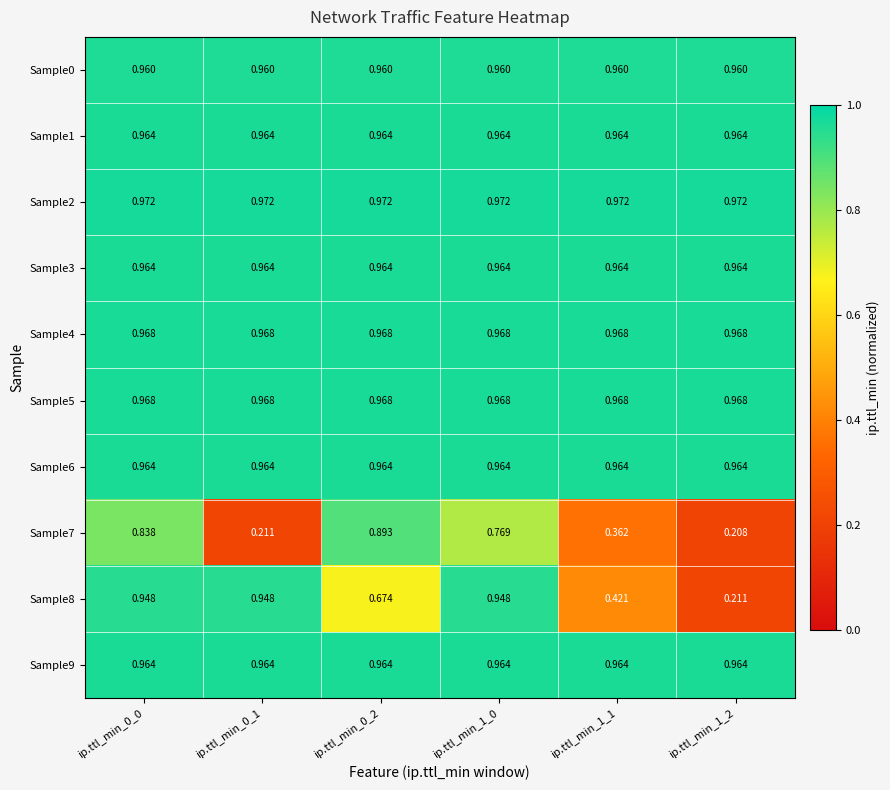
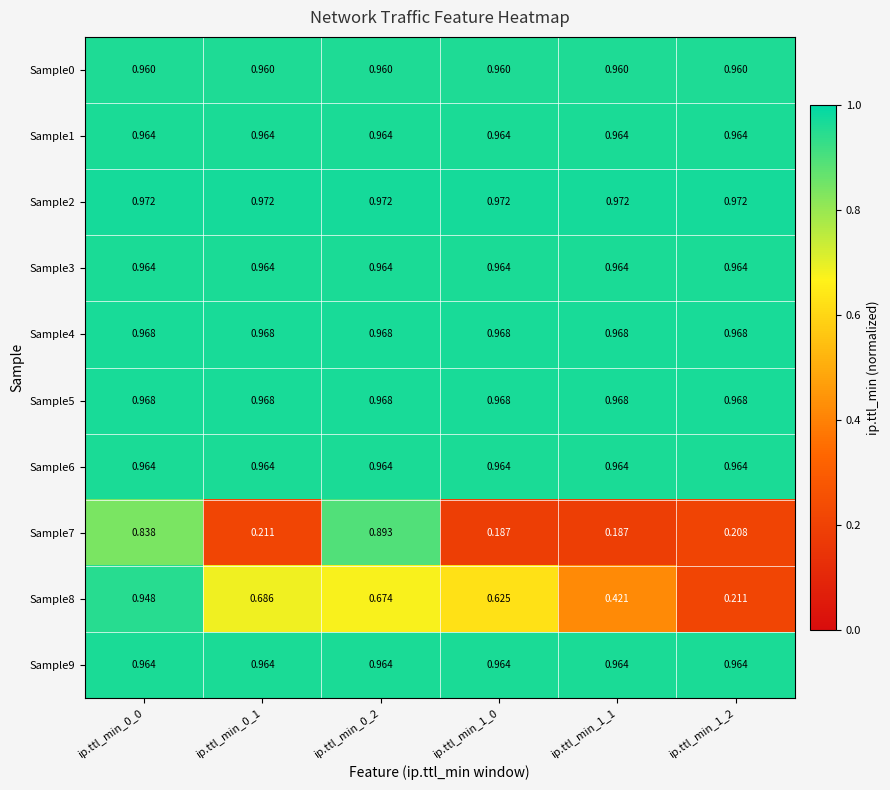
Sample7, ip.ttl_min_1_0: 0.769 -> 0.187
Sample7, ip.ttl_min_1_1: 0.362 -> 0.187
Sample8, ip.ttl_min_0_1: 0.948 -> 0.686
Sample8, ip.ttl_min_1_0: 0.948 -> 0.625
